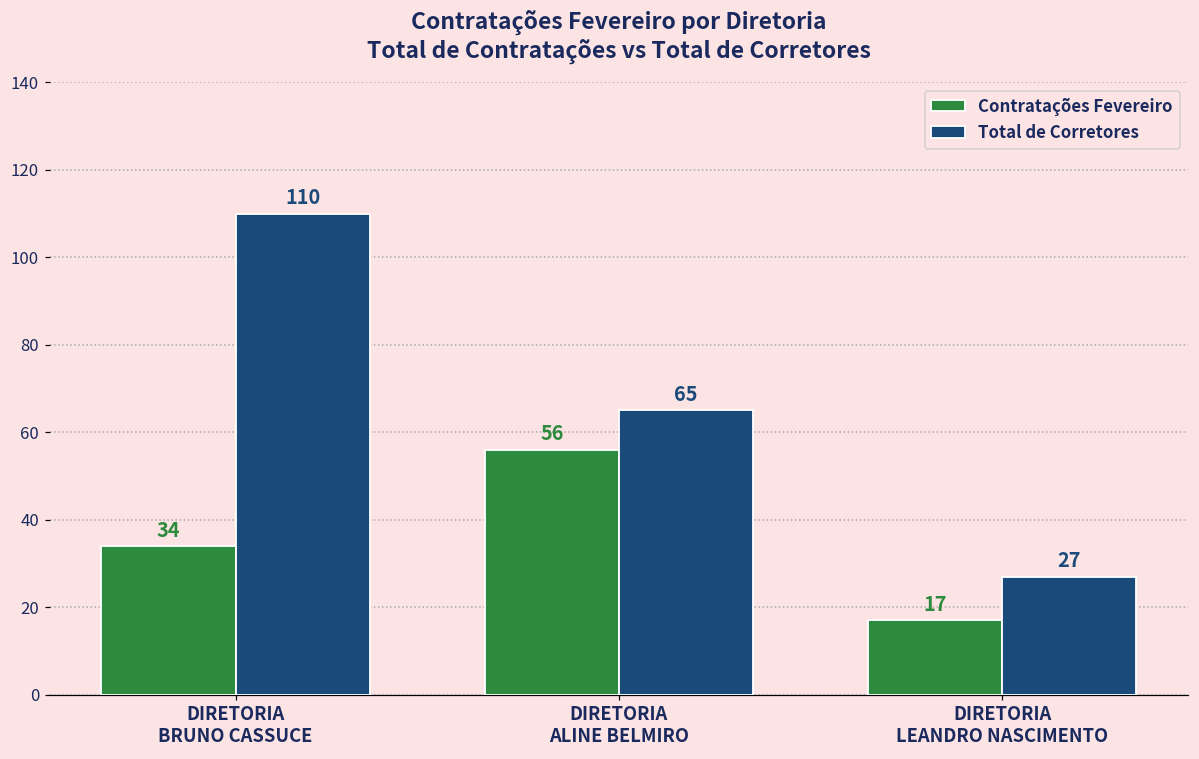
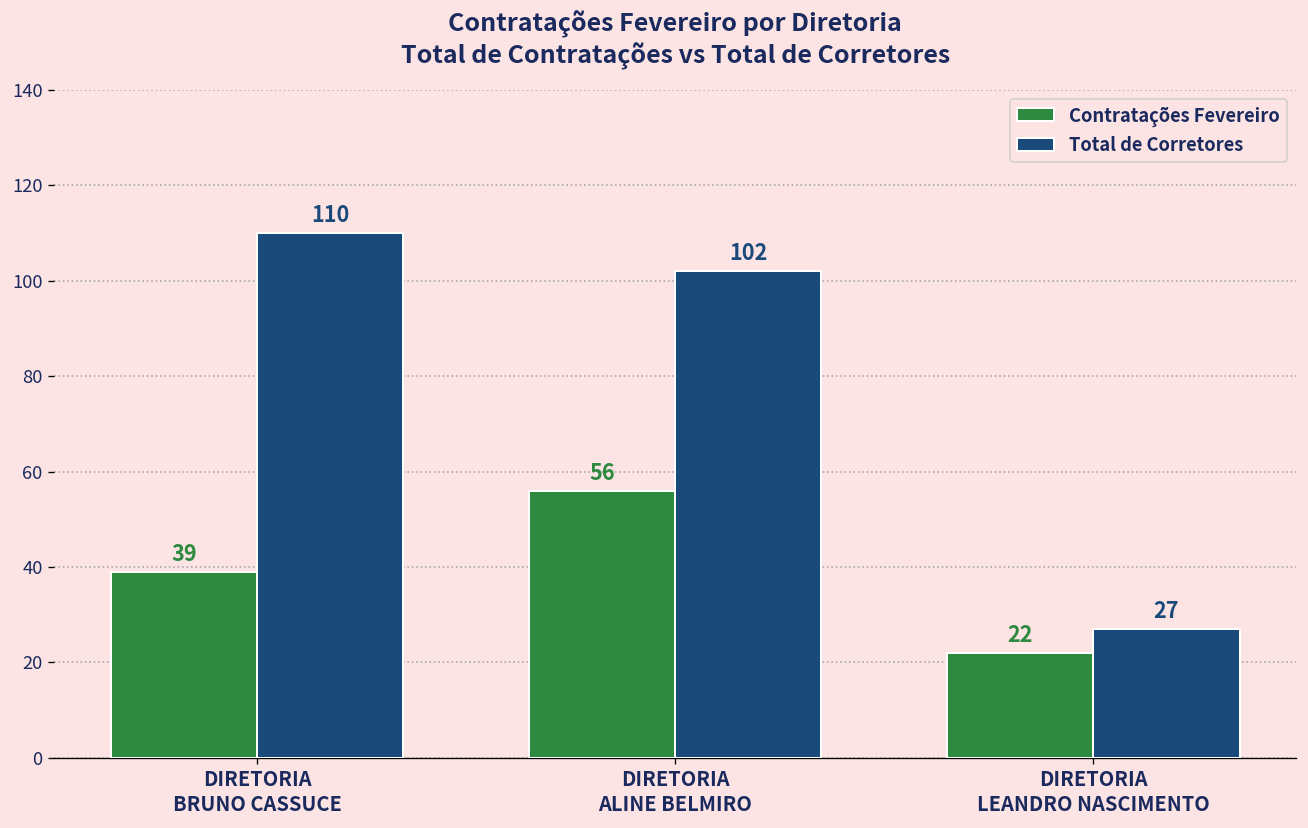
Contratações Fevereiro, DIRETORIA BRUNO CASSUCE: 34 -> 39
Total de Corretores, DIRETORIA ALINE BELMIRO: 65 -> 102
Contratações Fevereiro, DIRETORIA LEANDRO NASCIMENTO: 17 -> 22
